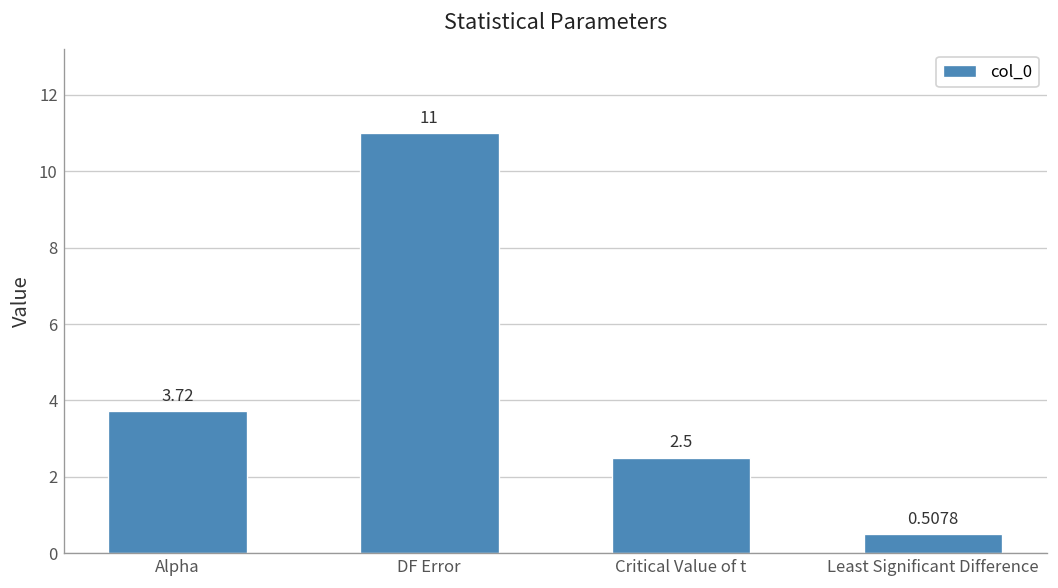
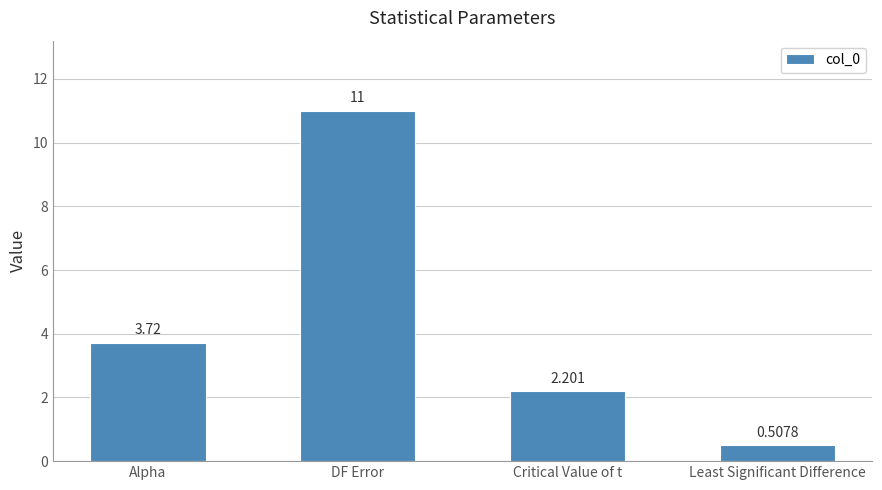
Critical Value of t: 2.5 -> 2.201
